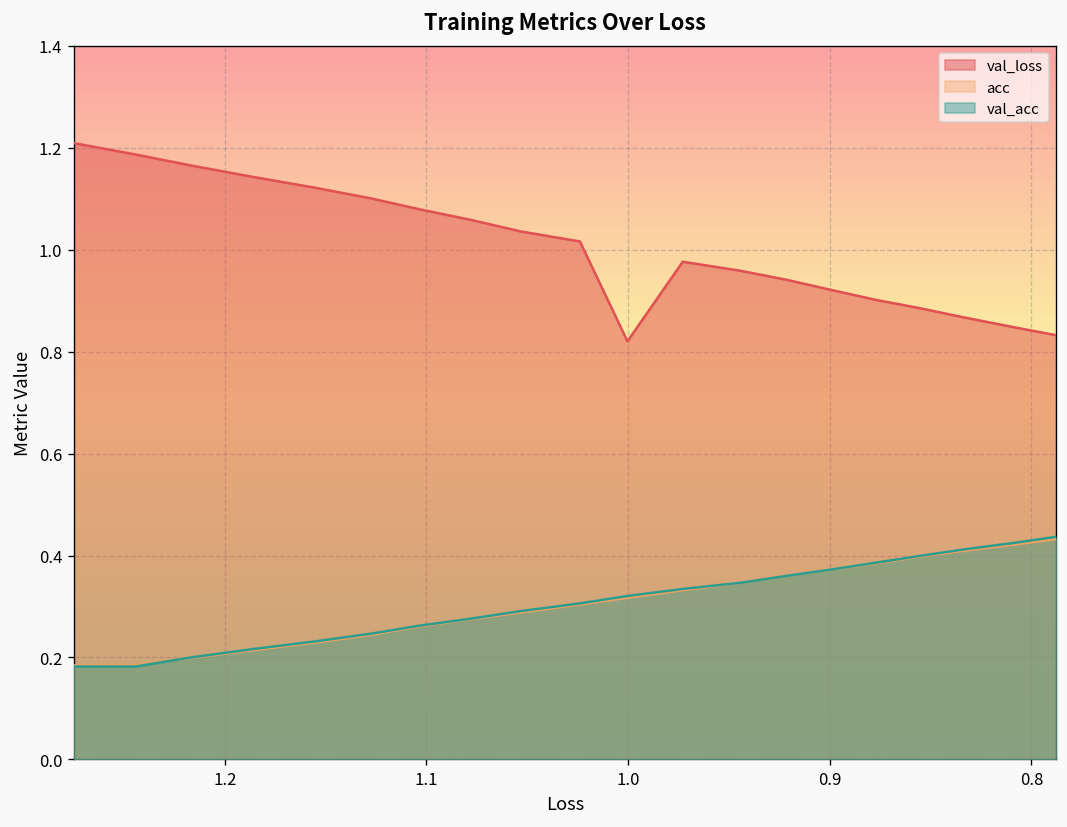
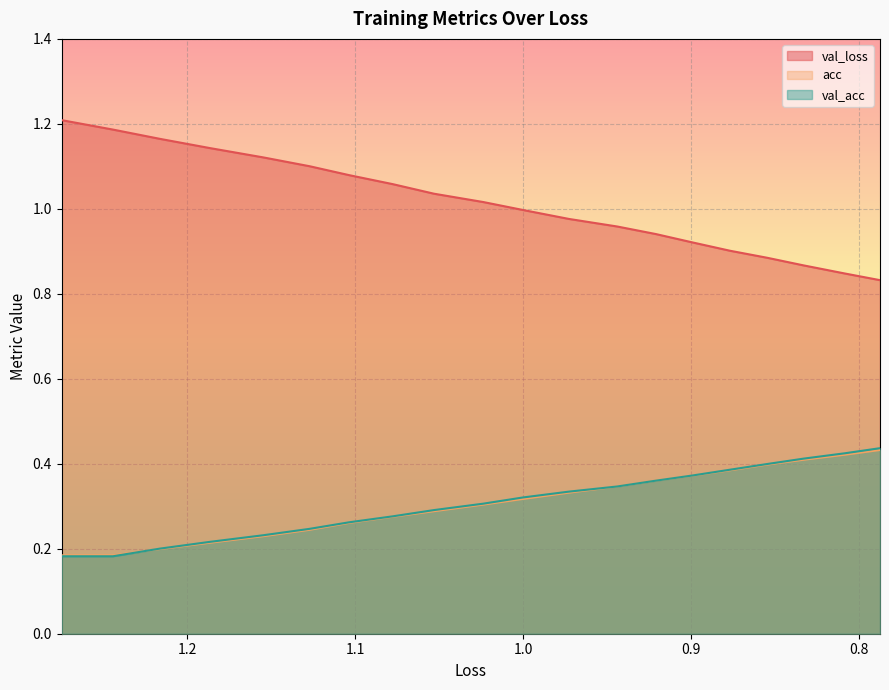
val_loss, 1.0: 0.82 -> 1.00
